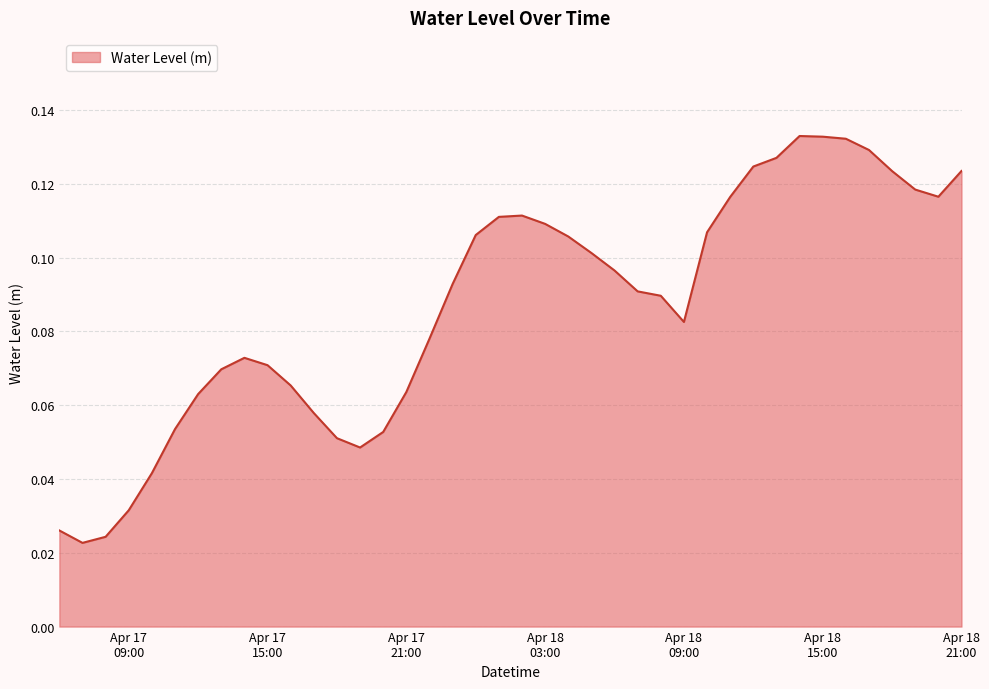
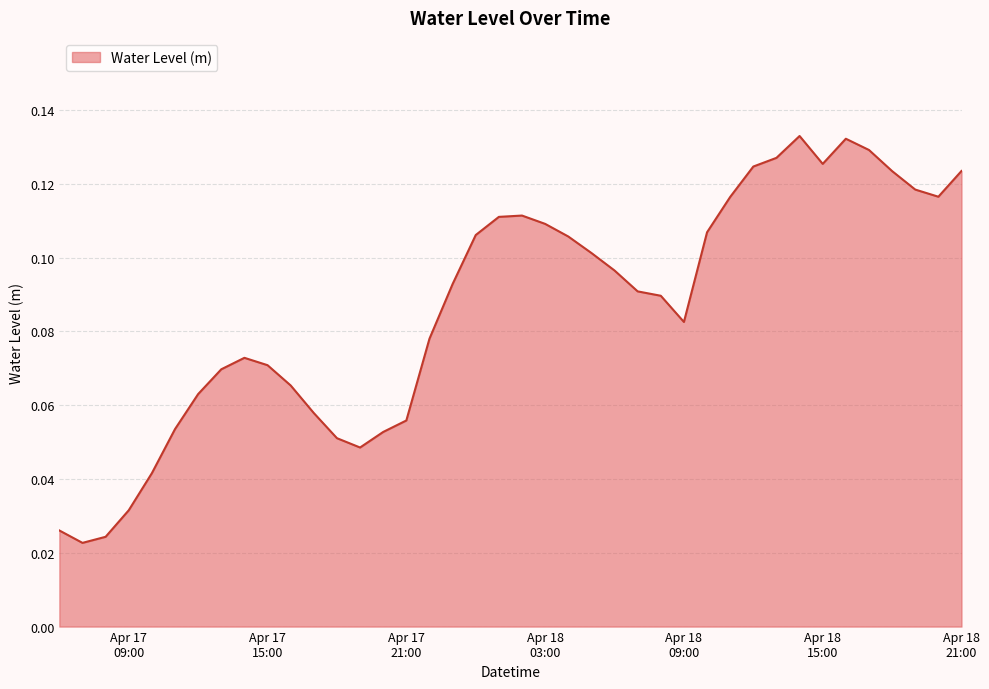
Apr 17 21:00: 0.064 -> 0.056
Apr 18 15:00: 0.133 -> 0.125
